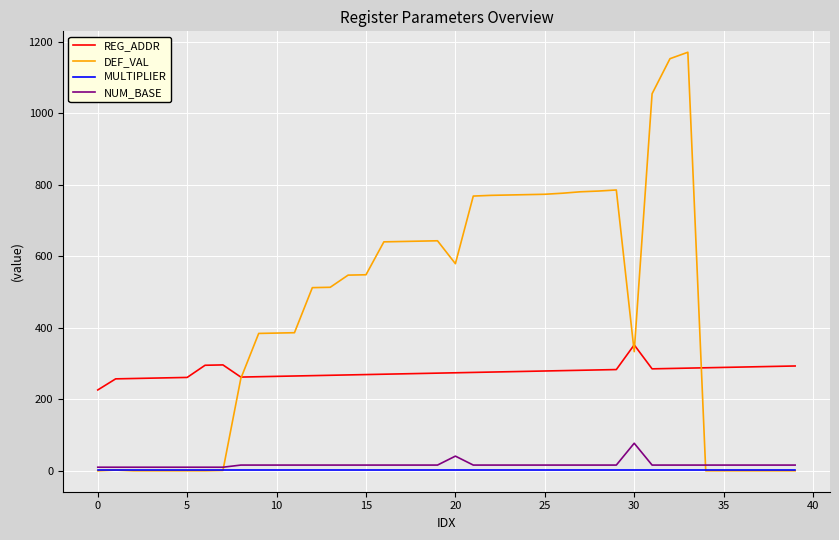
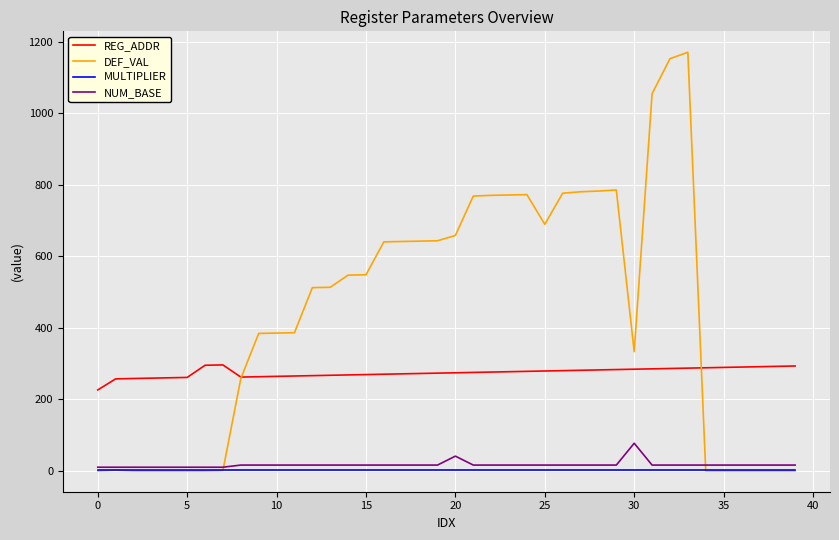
DEF_VAL, 20: 580 -> 660
DEF_VAL, 25: 770 -> 690
REG_ADDR, 30: 350 -> 280
